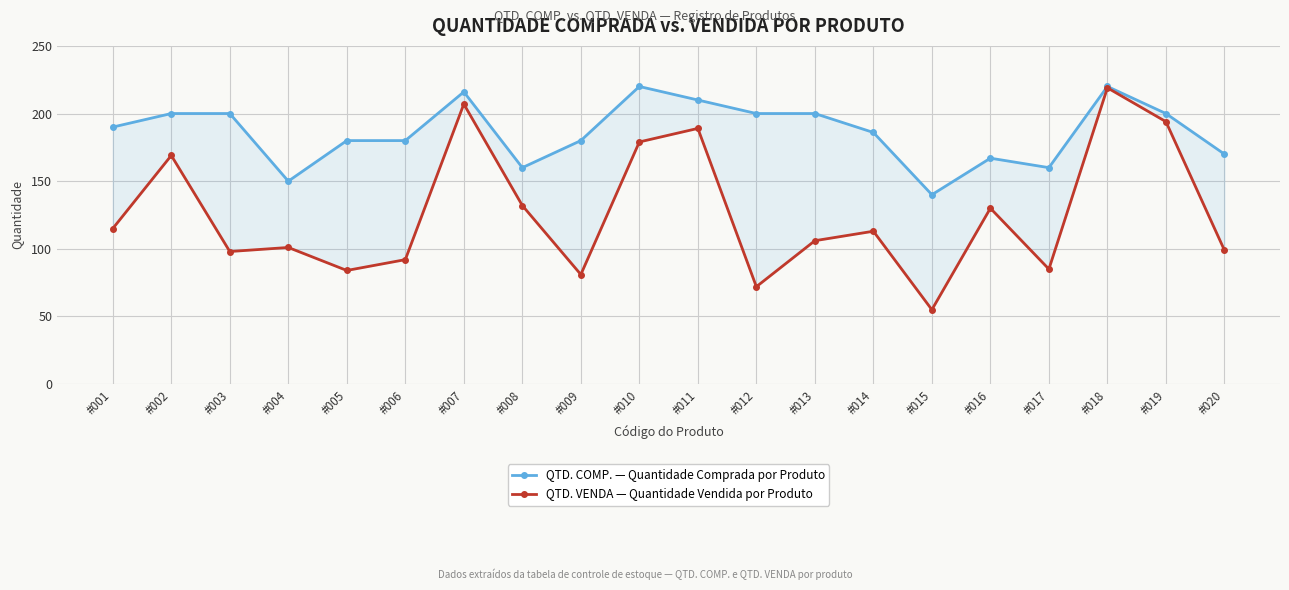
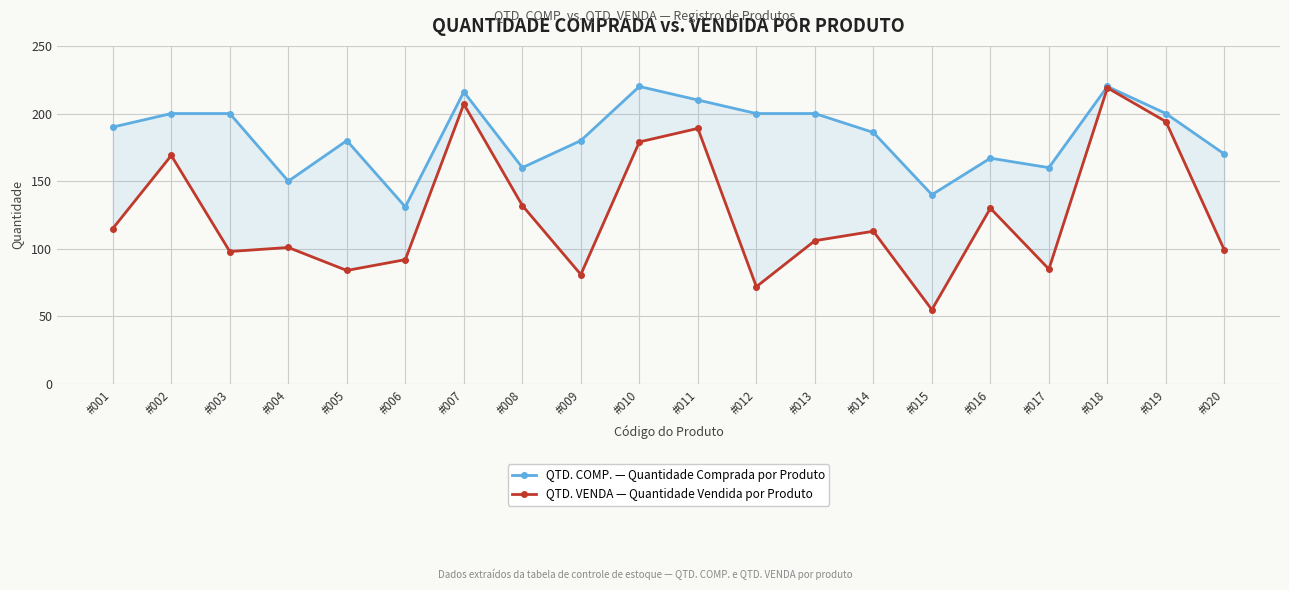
QTD. COMP. — Quantidade Comprada por Produto, #006: 180 -> 131
